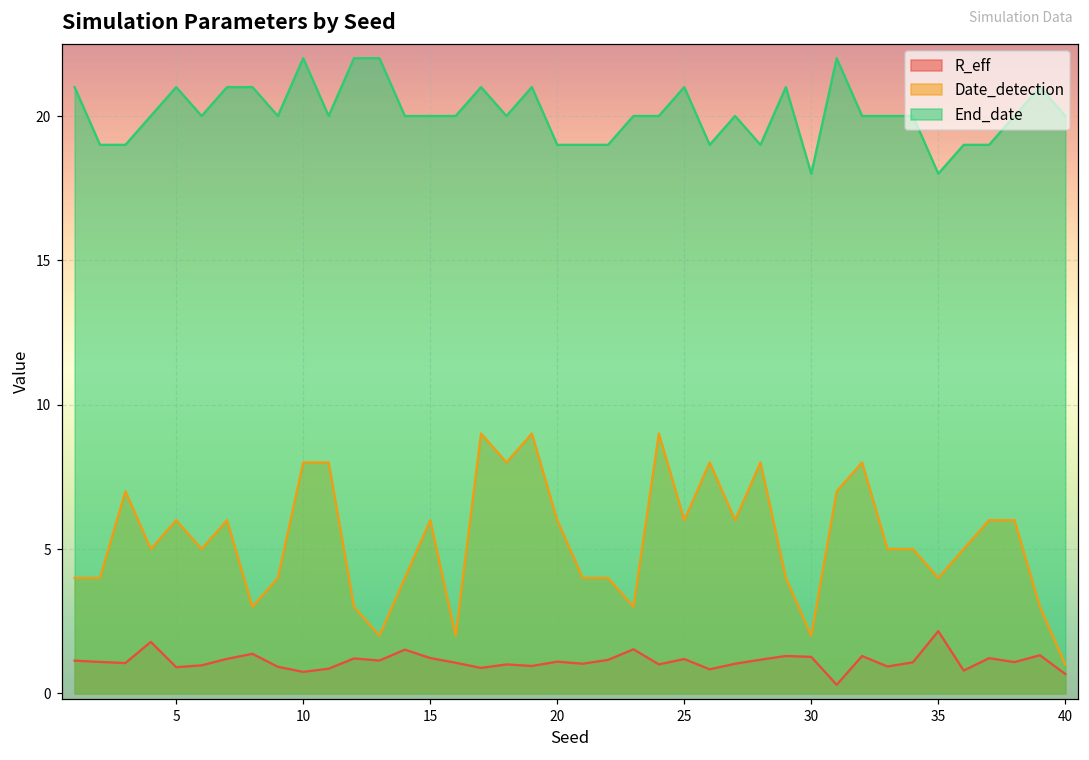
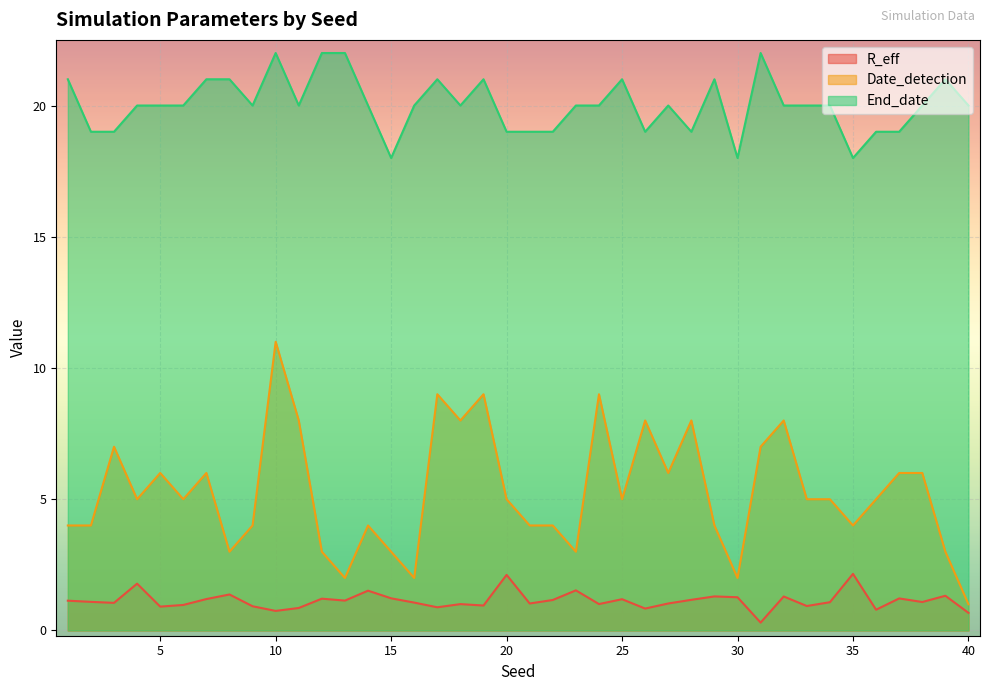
End_date, 5: 21 -> 20
Date_detection, 10: 8 -> 11
Date_detection, 15: 6 -> 3
End_date, 15: 20 -> 18
R_eff, 20: 1.1 -> 2.1
Date_detection, 20: 6 -> 5
Date_detection, 25: 6 -> 5
